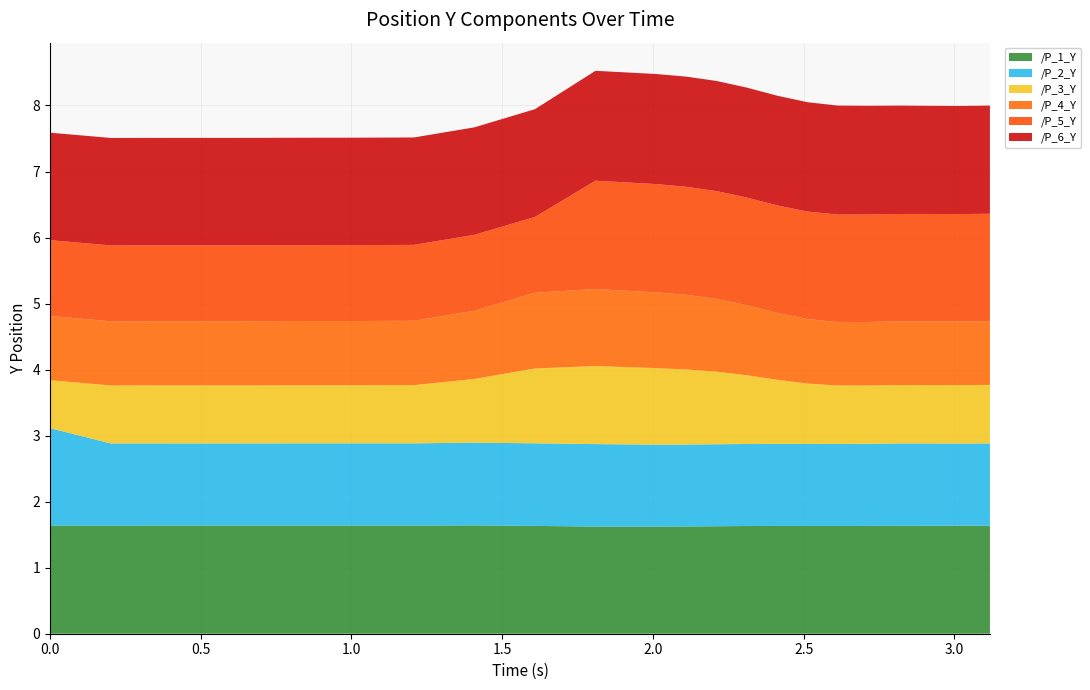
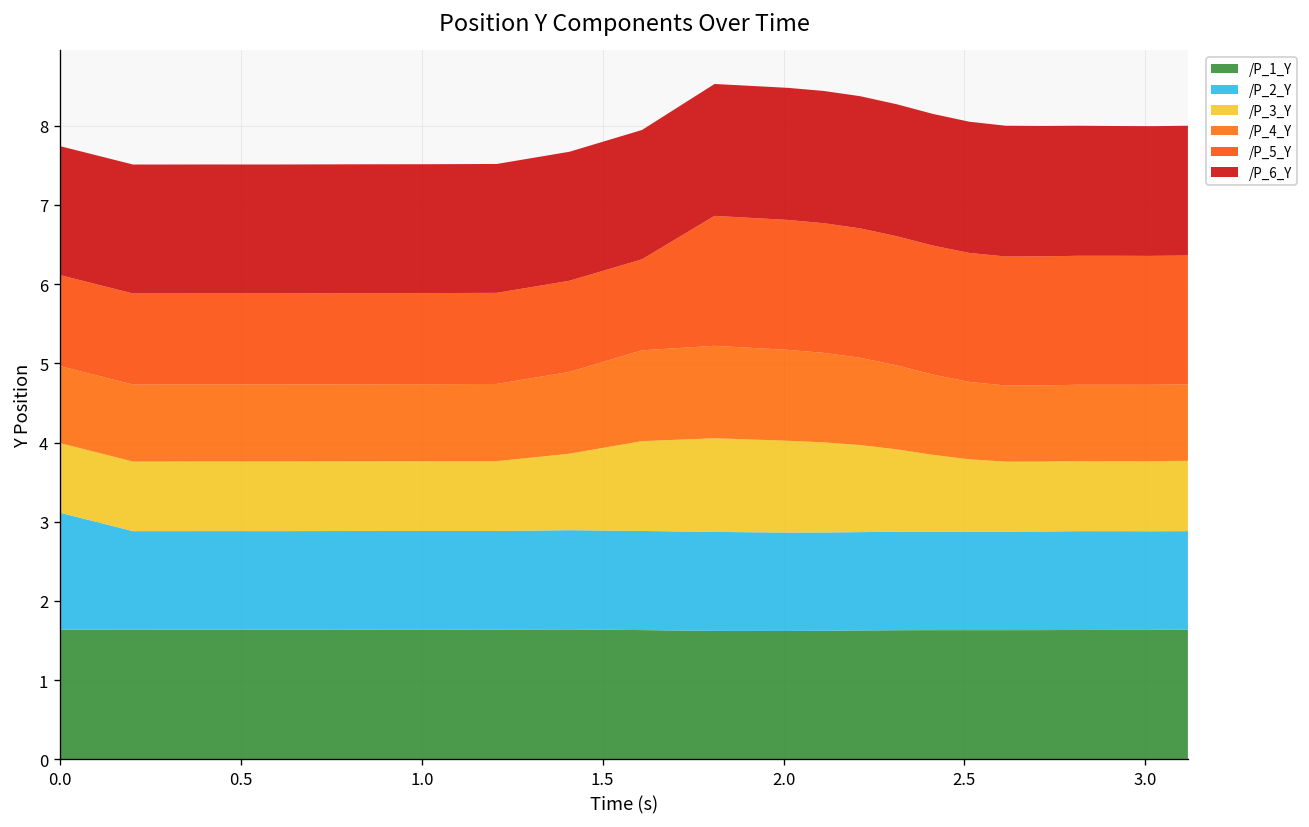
/P_3_Y, 0.0: 0.7 -> 0.9
